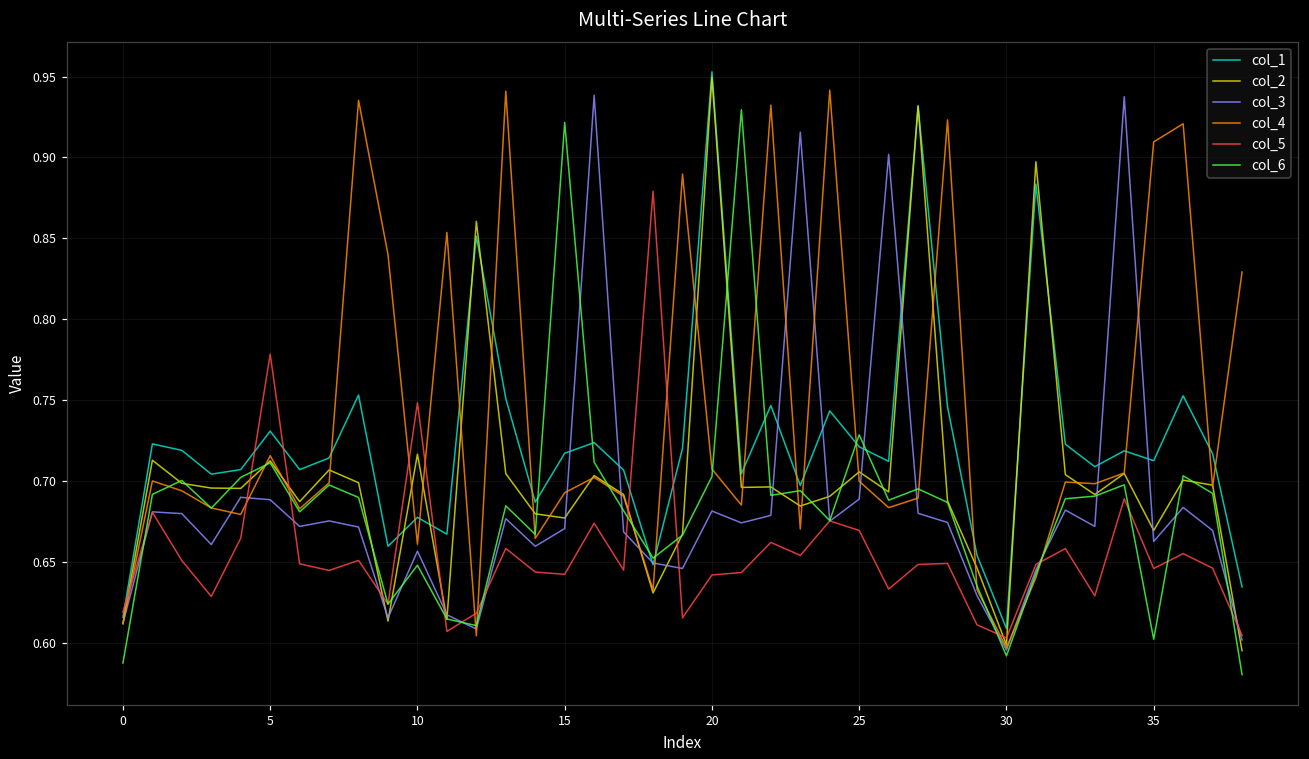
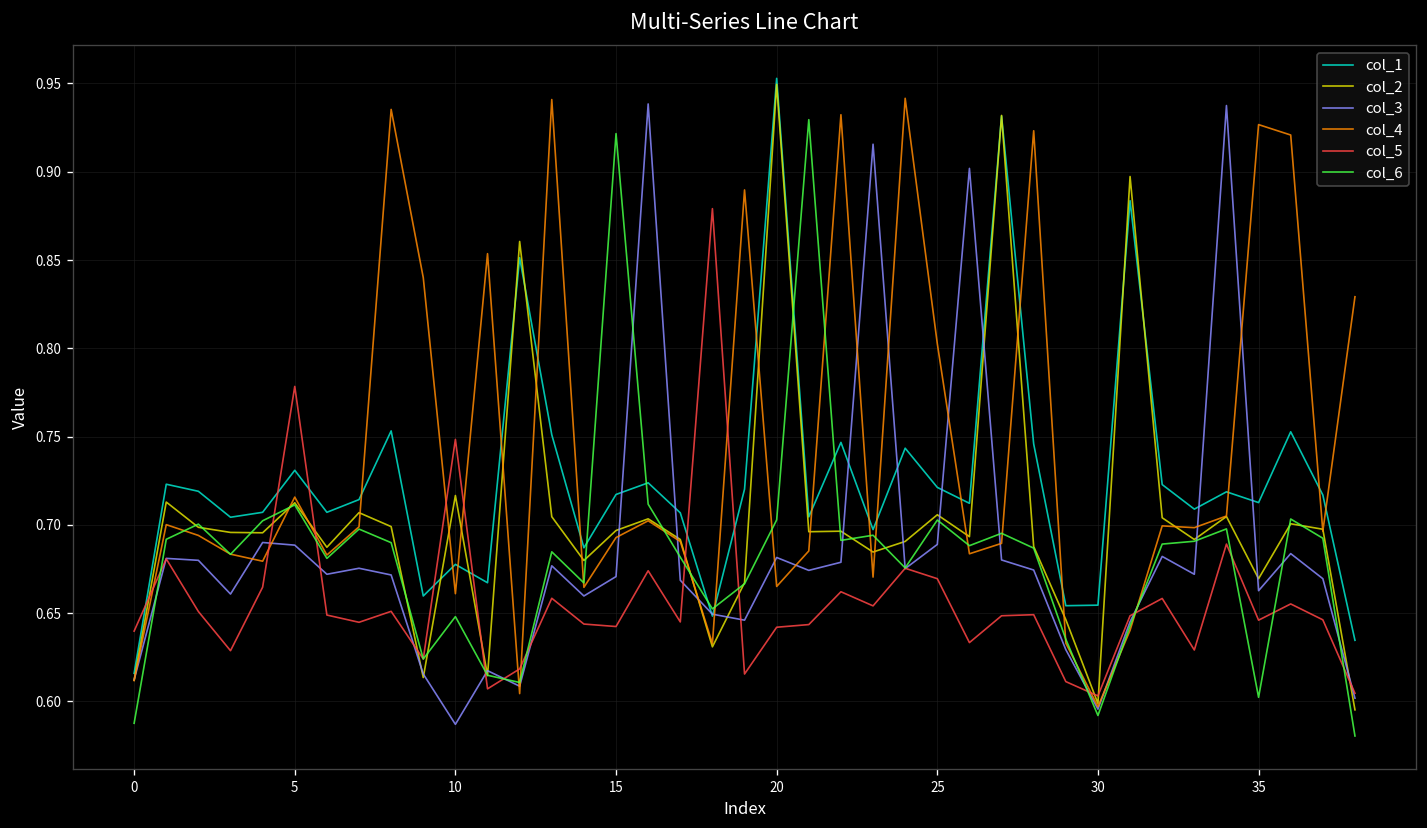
col_5, 0: 0.619 -> 0.640
col_3, 10: 0.657 -> 0.587
col_2, 15: 0.677 -> 0.697
col_4, 20: 0.707 -> 0.665
col_4, 25: 0.700 -> 0.803
col_6, 25: 0.729 -> 0.703
col_1, 30: 0.609 -> 0.655
col_4, 35: 0.910 -> 0.927
